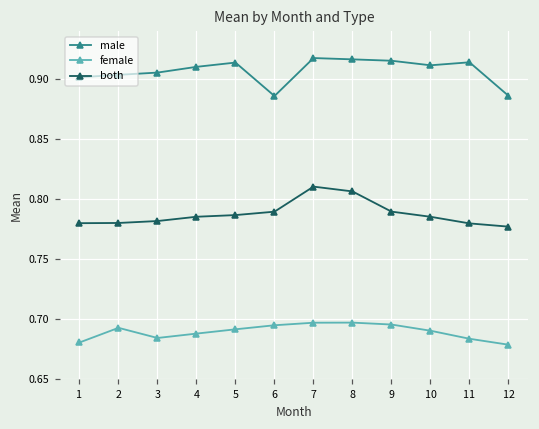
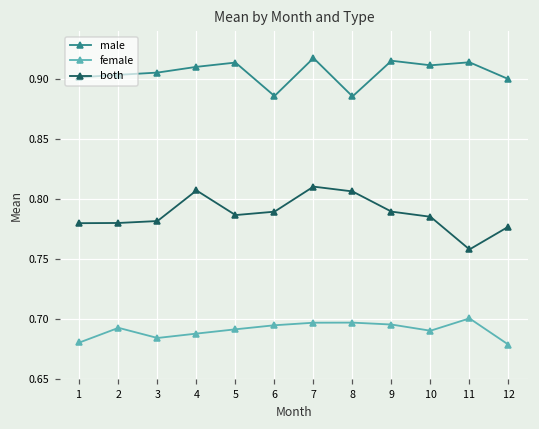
both, 4: 0.785 -> 0.807
male, 8: 0.917 -> 0.886
female, 11: 0.684 -> 0.701
both, 11: 0.780 -> 0.758
male, 12: 0.886 -> 0.900
